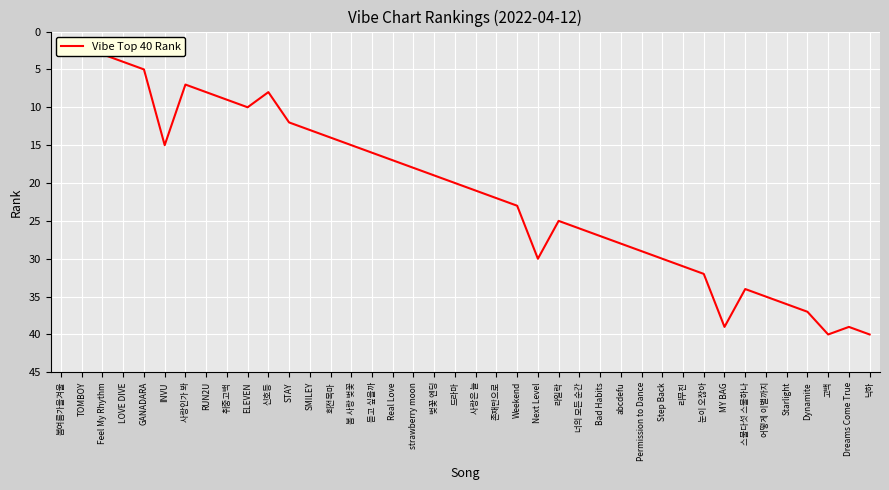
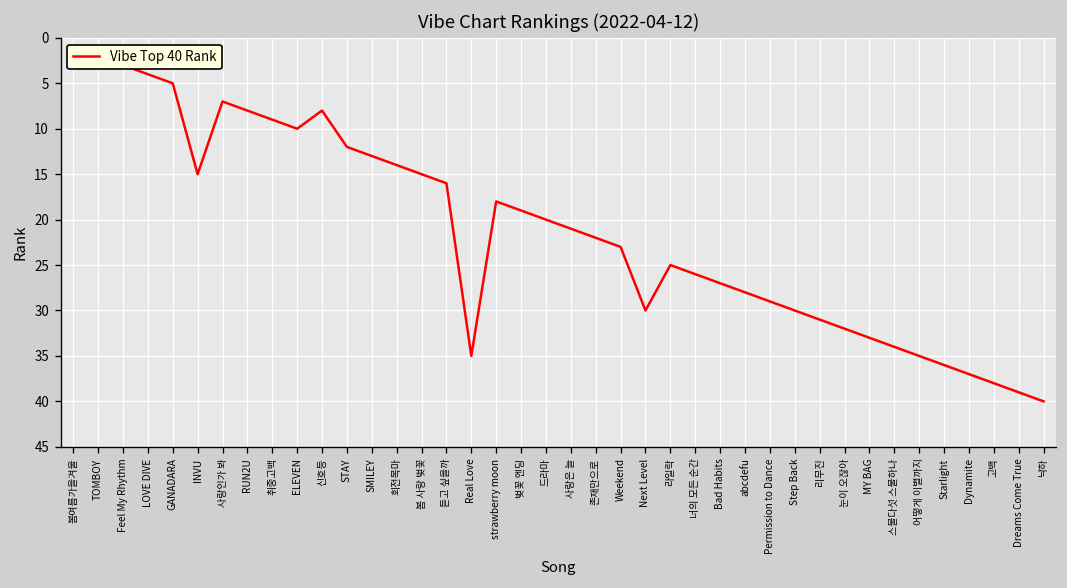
Real Love: 17 -> 35
MY BAG: 39 -> 33
고백: 40 -> 38
